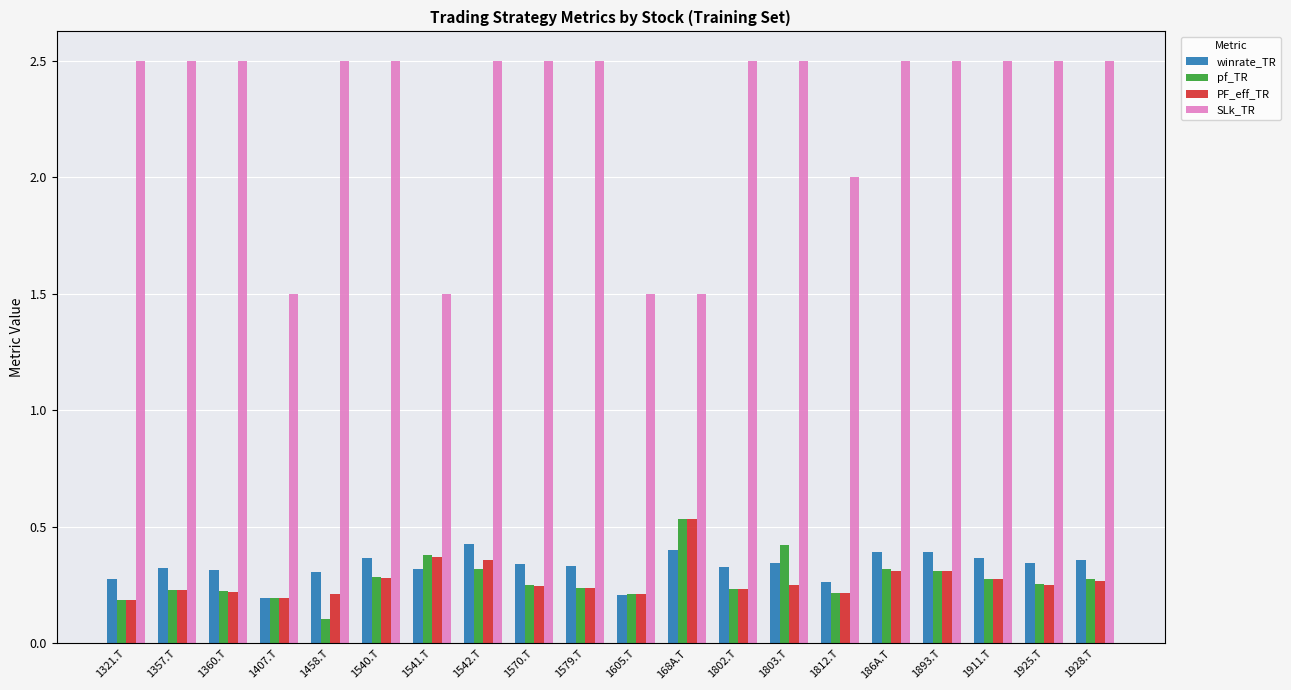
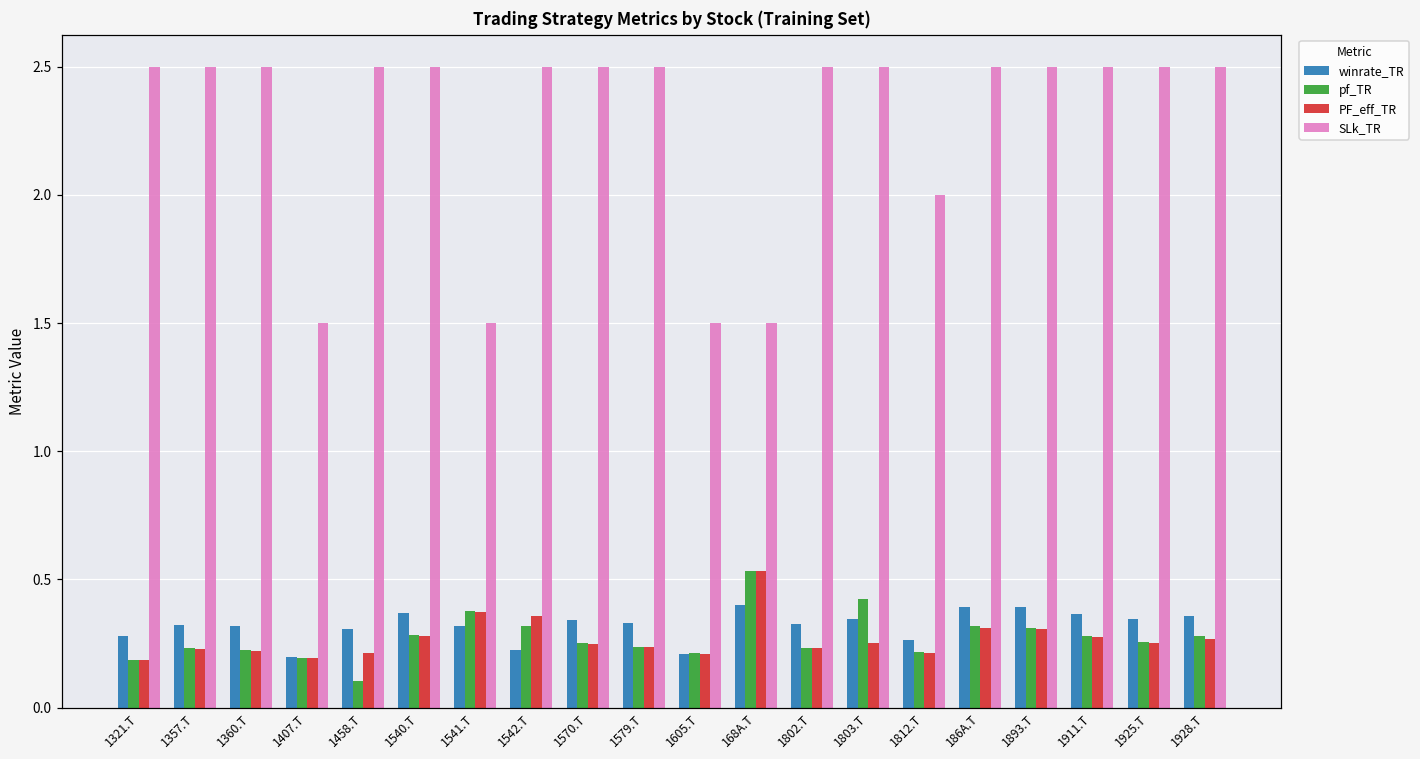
winrate_TR, 1542.T: 0.43 -> 0.22
